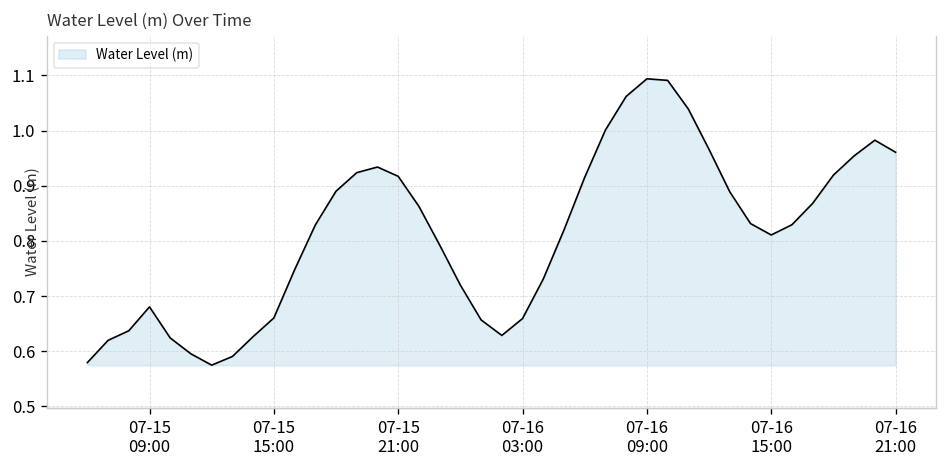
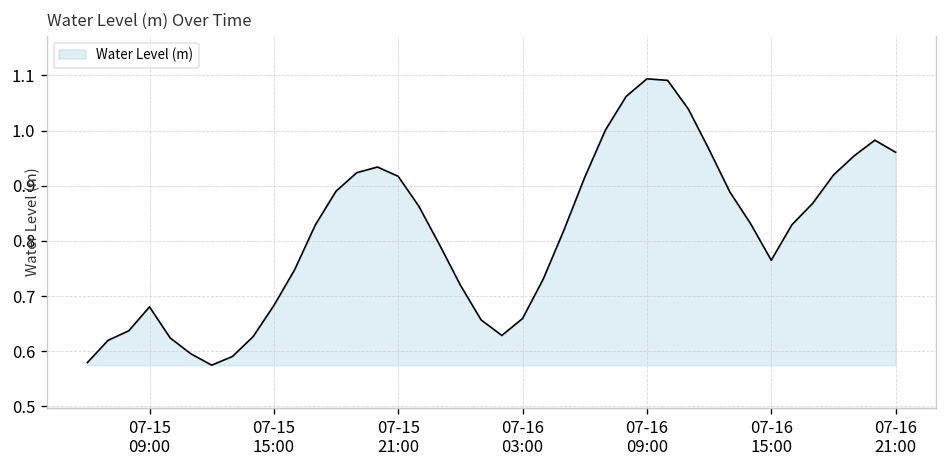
07-15 15:00: 0.66 -> 0.68
07-16 15:00: 0.81 -> 0.77
